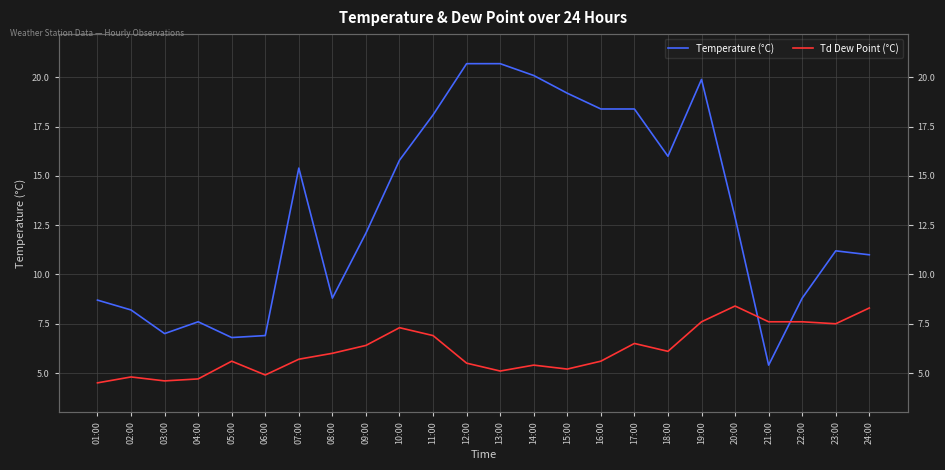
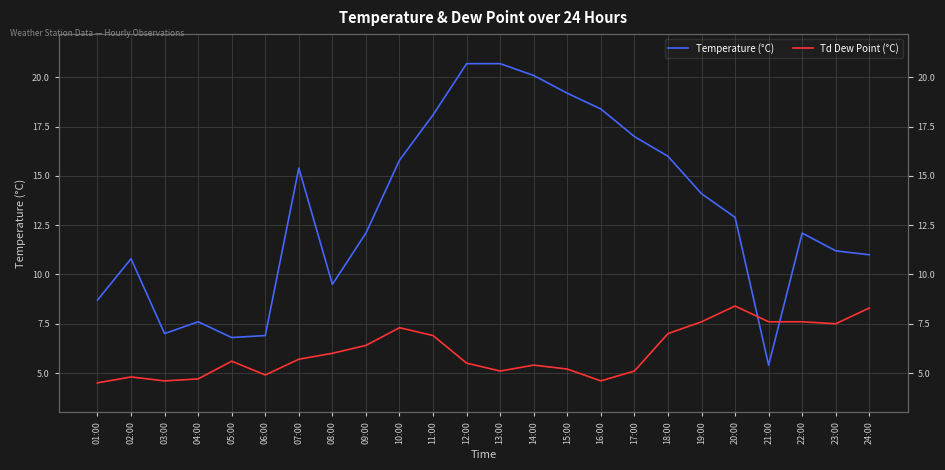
Temperature (°C), 02:00: 8.2 -> 10.8
Temperature (°C), 08:00: 8.8 -> 9.5
Td Dew Point (°C), 16:00: 5.6 -> 4.6
Temperature (°C), 17:00: 18.4 -> 17.0
Td Dew Point (°C), 17:00: 6.5 -> 5.1
Td Dew Point (°C), 18:00: 6.1 -> 7.0
Temperature (°C), 19:00: 19.9 -> 14.1
Temperature (°C), 22:00: 8.8 -> 12.1
